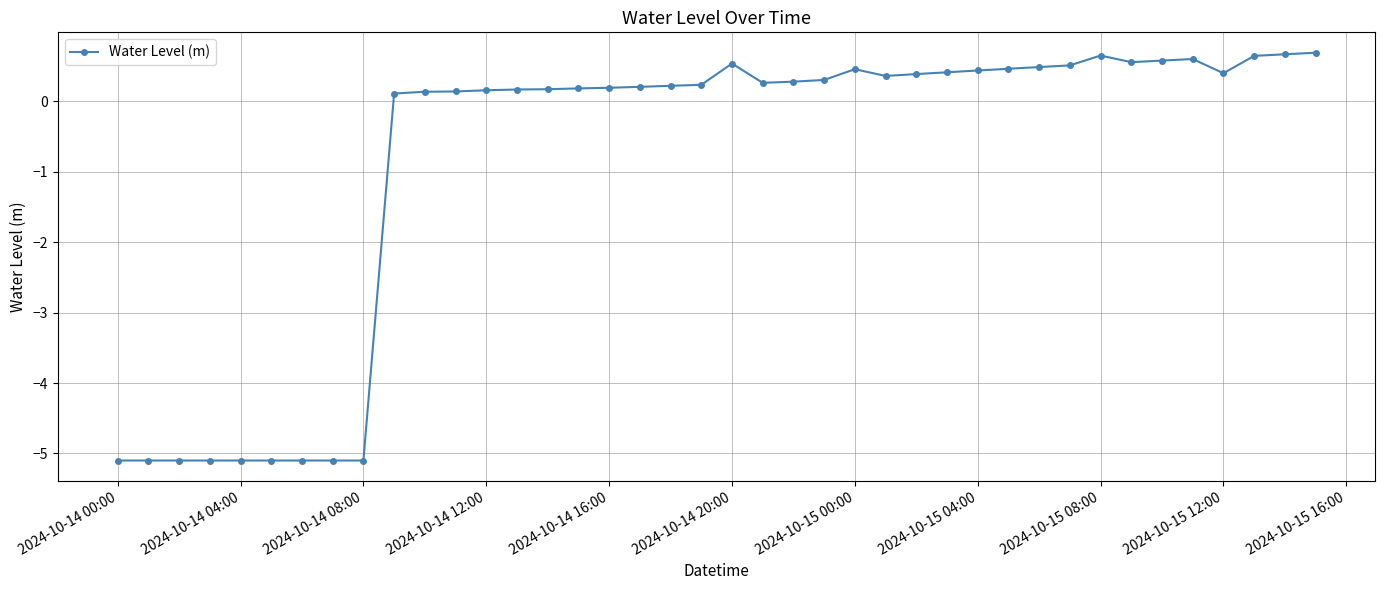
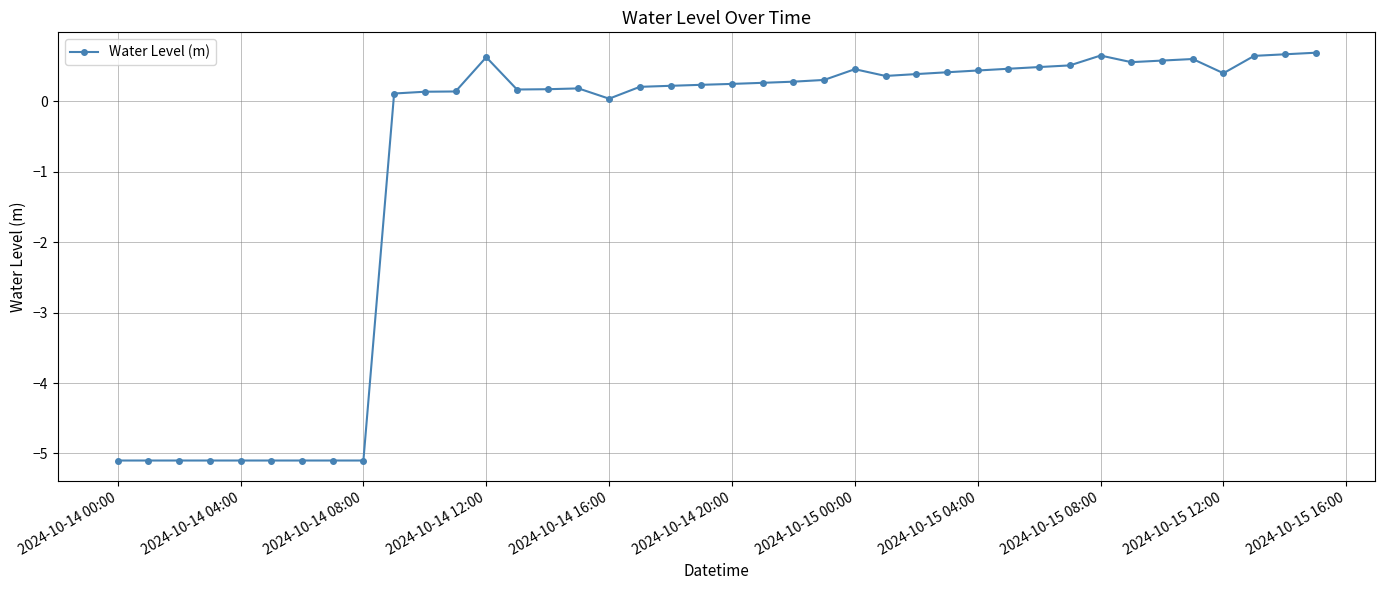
2024-10-14 12:00: 0.2 -> 0.6
2024-10-14 16:00: 0.2 -> 0.0
2024-10-14 20:00: 0.5 -> 0.2
